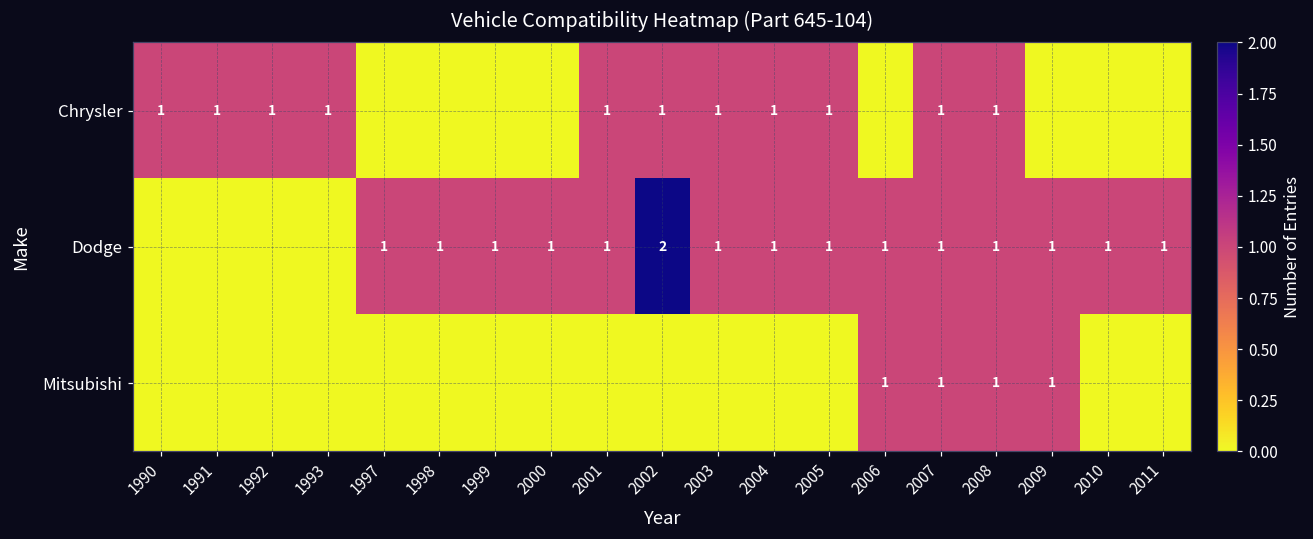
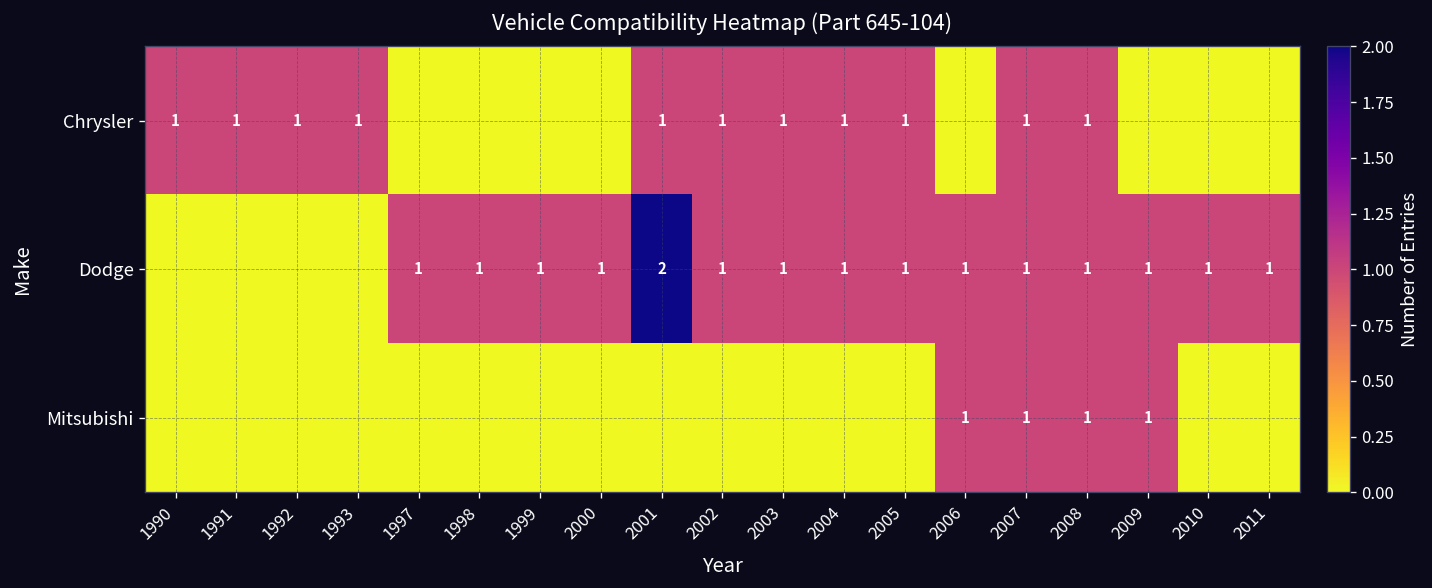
Dodge, 2001: 1 -> 2
Dodge, 2002: 2 -> 1
